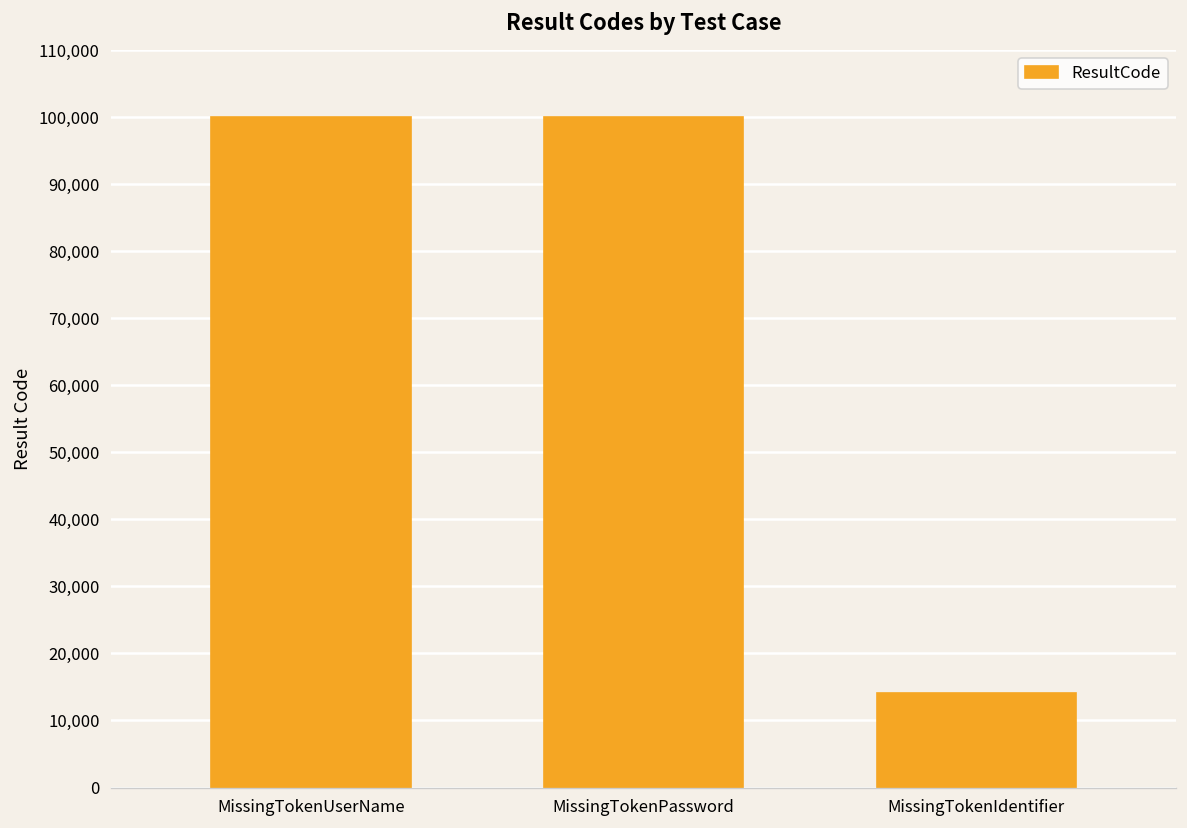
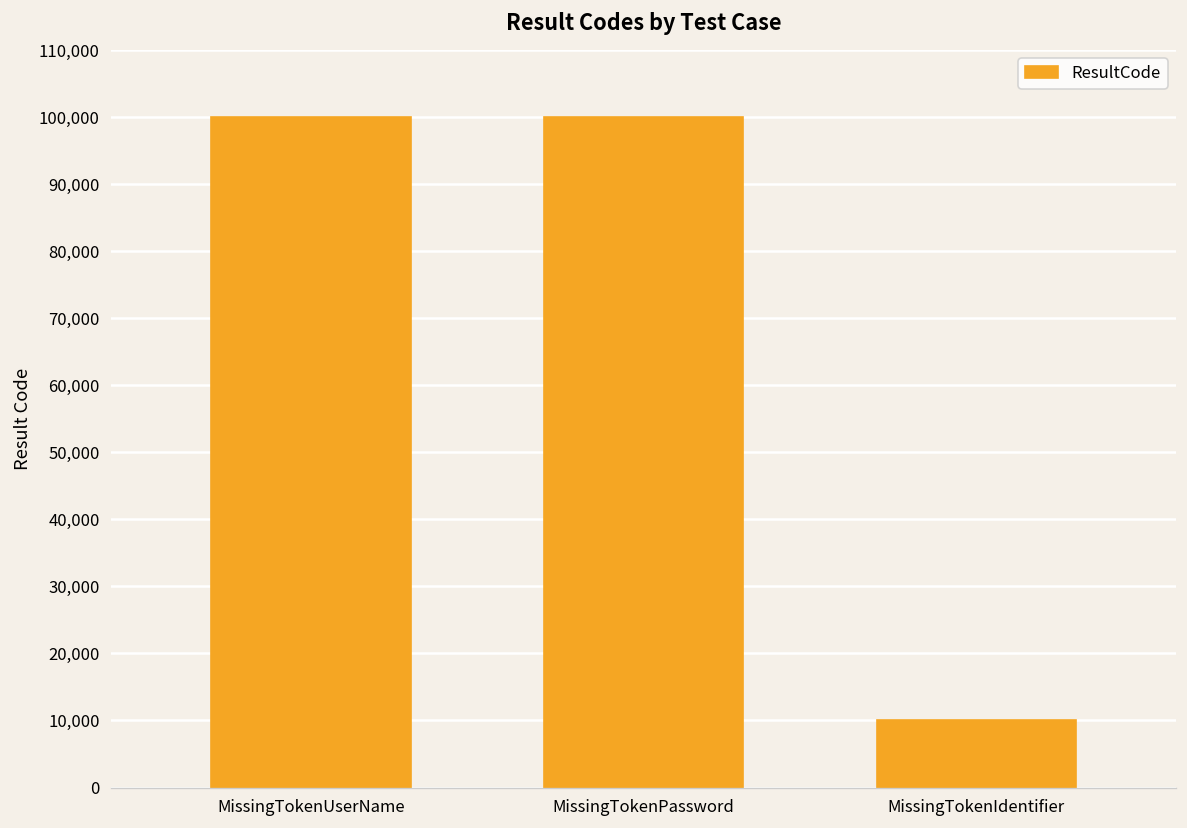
MissingTokenIdentifier: 14,000 -> 10,000
